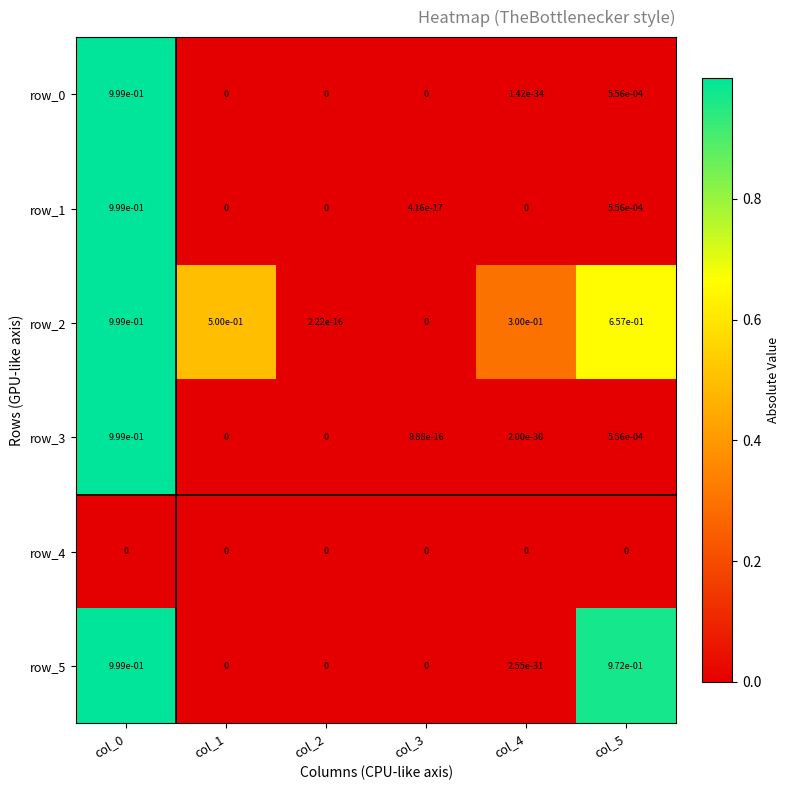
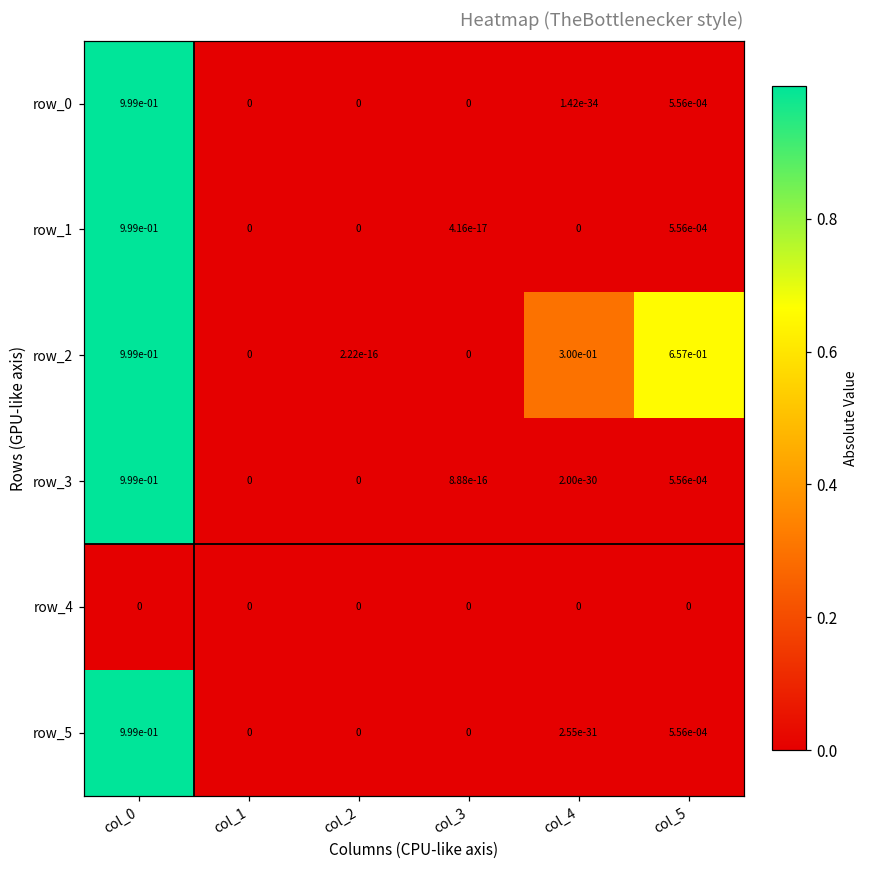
row_2, col_1: 5.00e-01 -> 0
row_5, col_5: 9.72e-01 -> 5.56e-04
